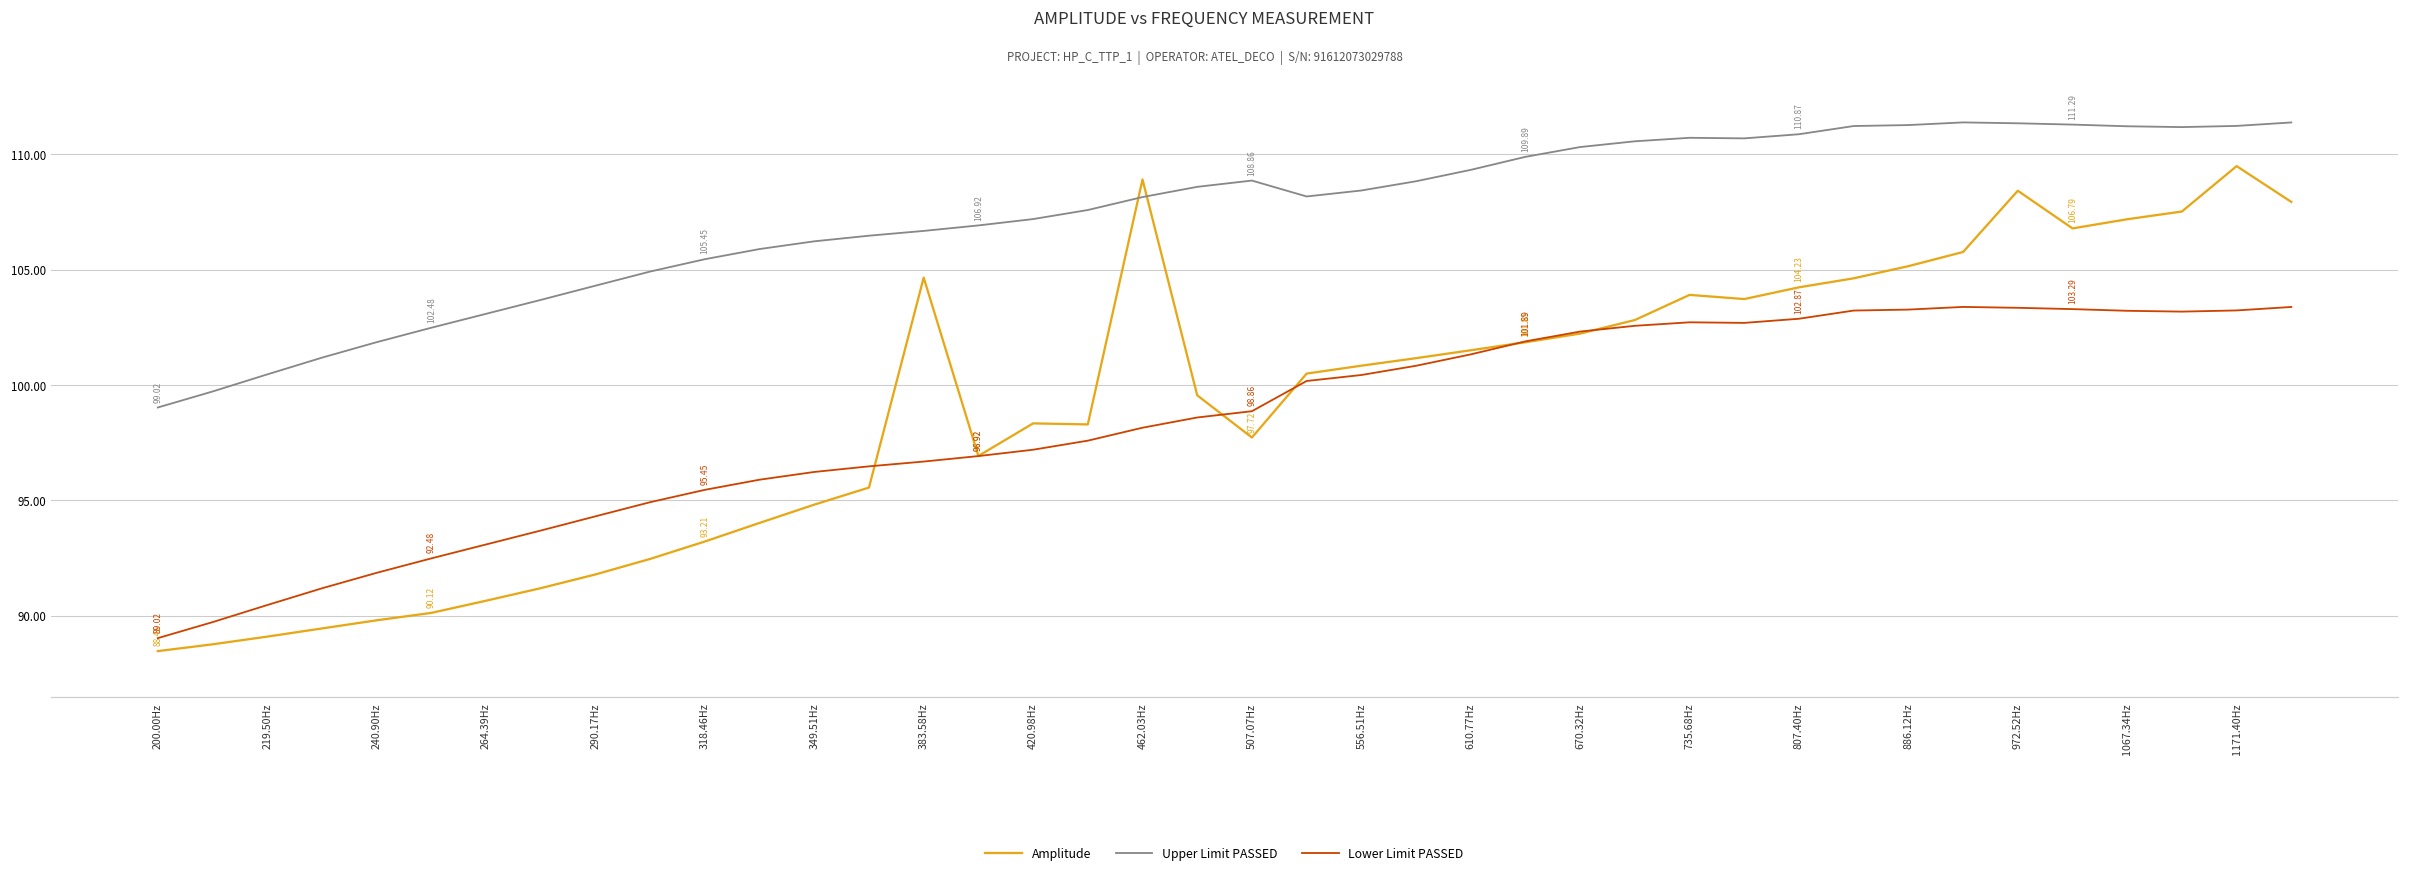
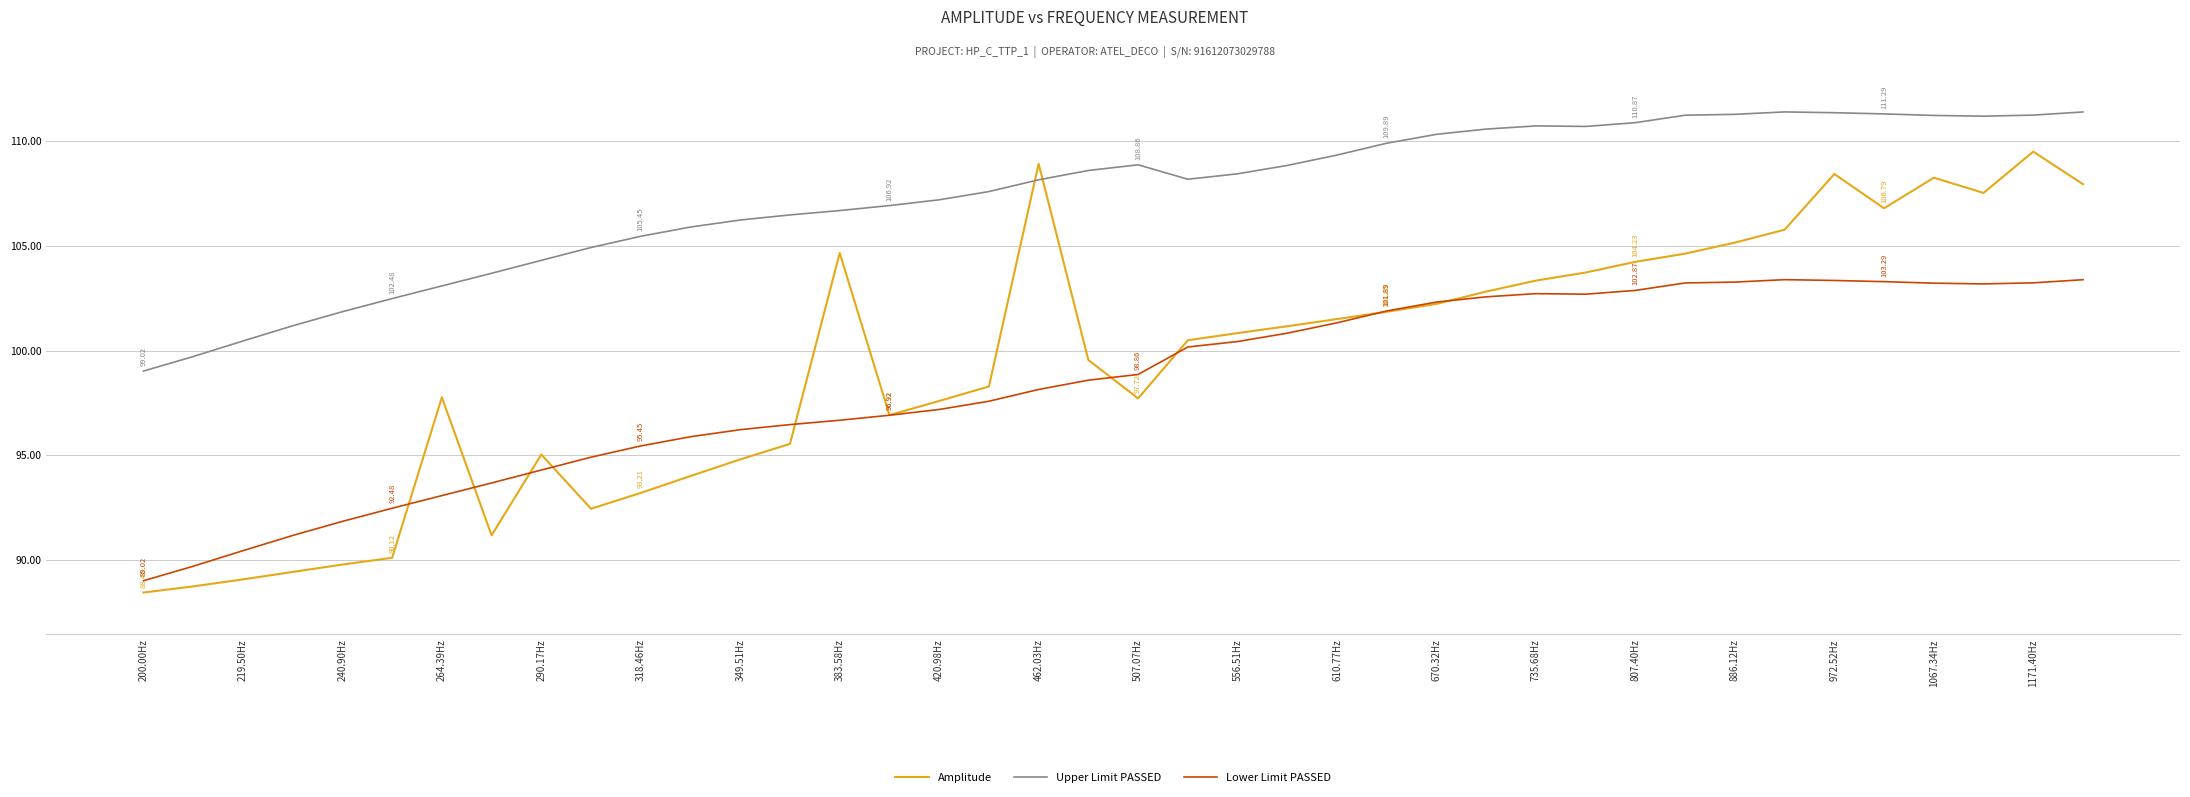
Amplitude, 264.39Hz: 90.6 -> 97.8
Amplitude, 290.17Hz: 91.8 -> 95.0
Amplitude, 420.98Hz: 98.3 -> 97.6
Amplitude, 735.68Hz: 103.9 -> 103.3
Amplitude, 1067.34Hz: 107.2 -> 108.2
